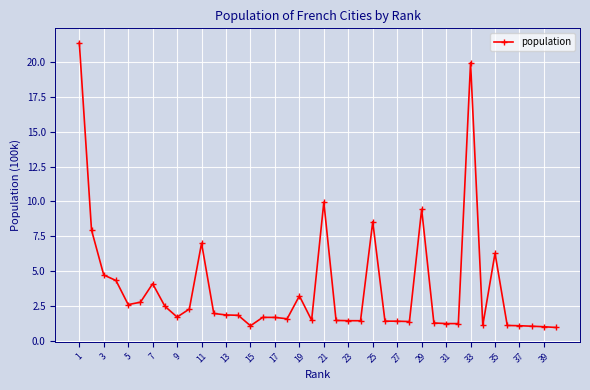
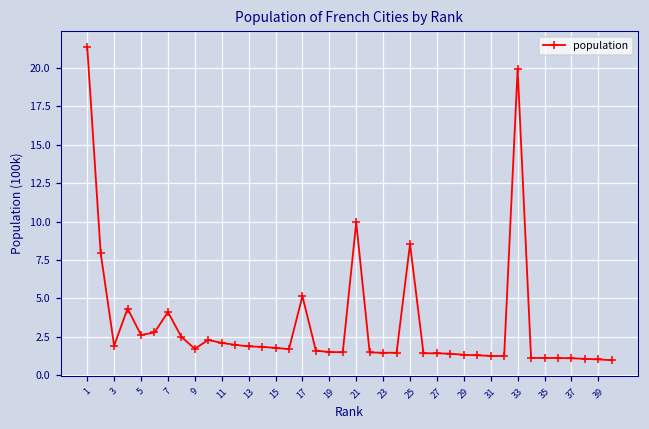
3: 4.7 -> 1.9
11: 7.0 -> 2.1
15: 1.1 -> 1.8
17: 1.7 -> 5.1
19: 3.2 -> 1.5
29: 9.4 -> 1.3
35: 6.3 -> 1.1
